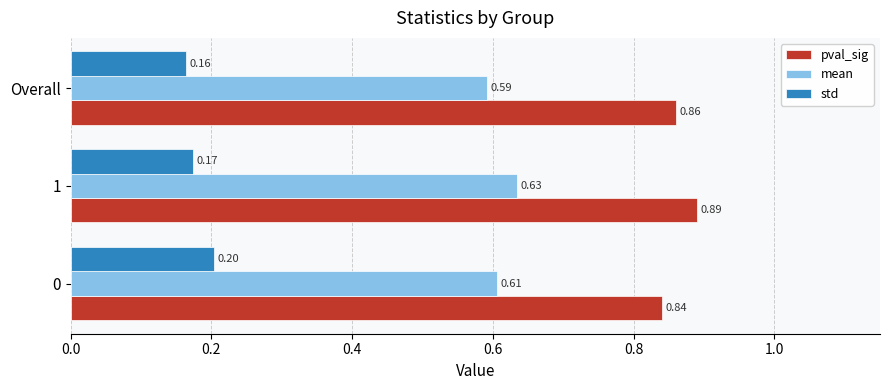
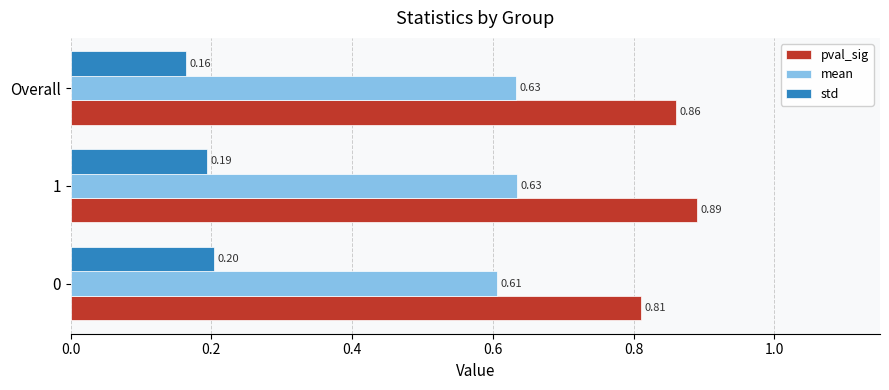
mean, Overall: 0.59 -> 0.63
std, 1: 0.17 -> 0.19
pval_sig, 0: 0.84 -> 0.81
